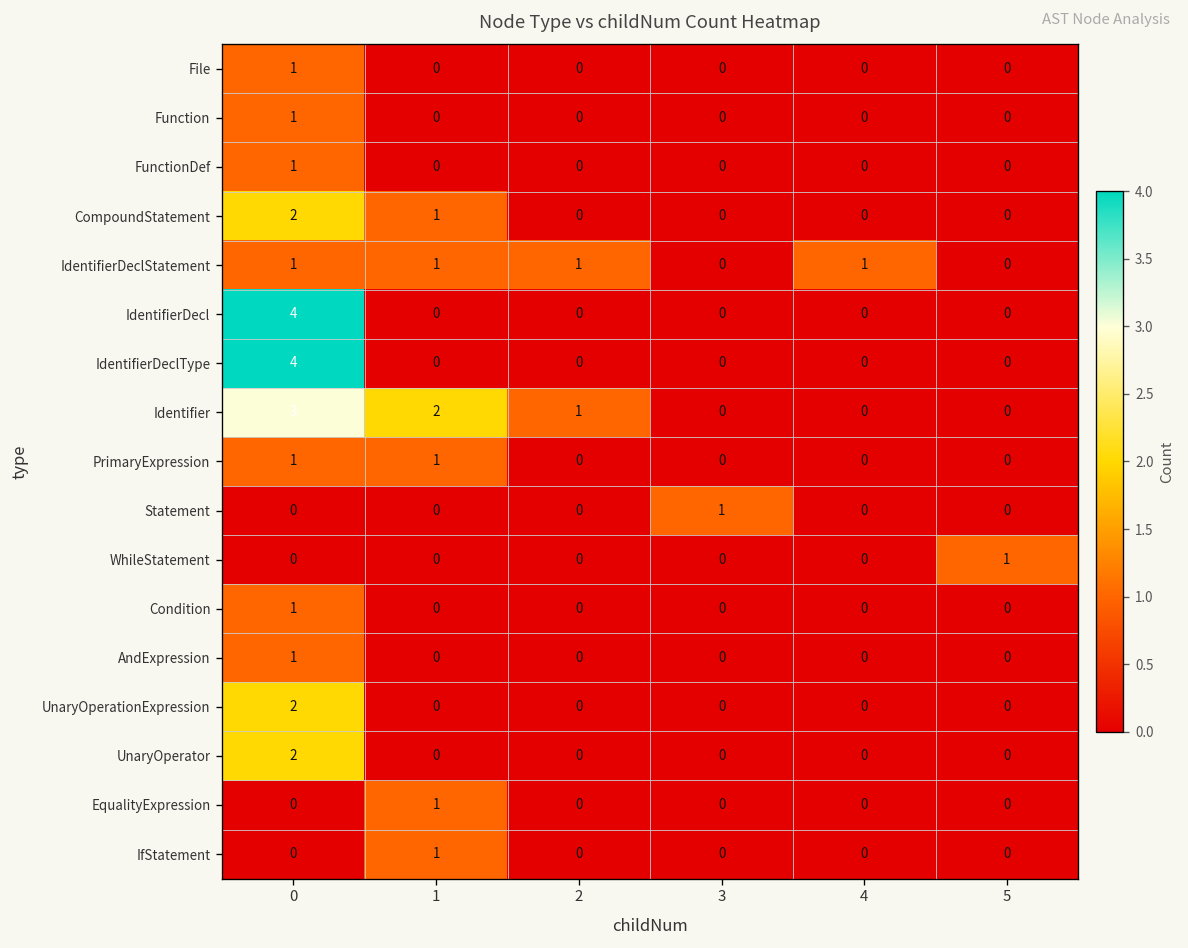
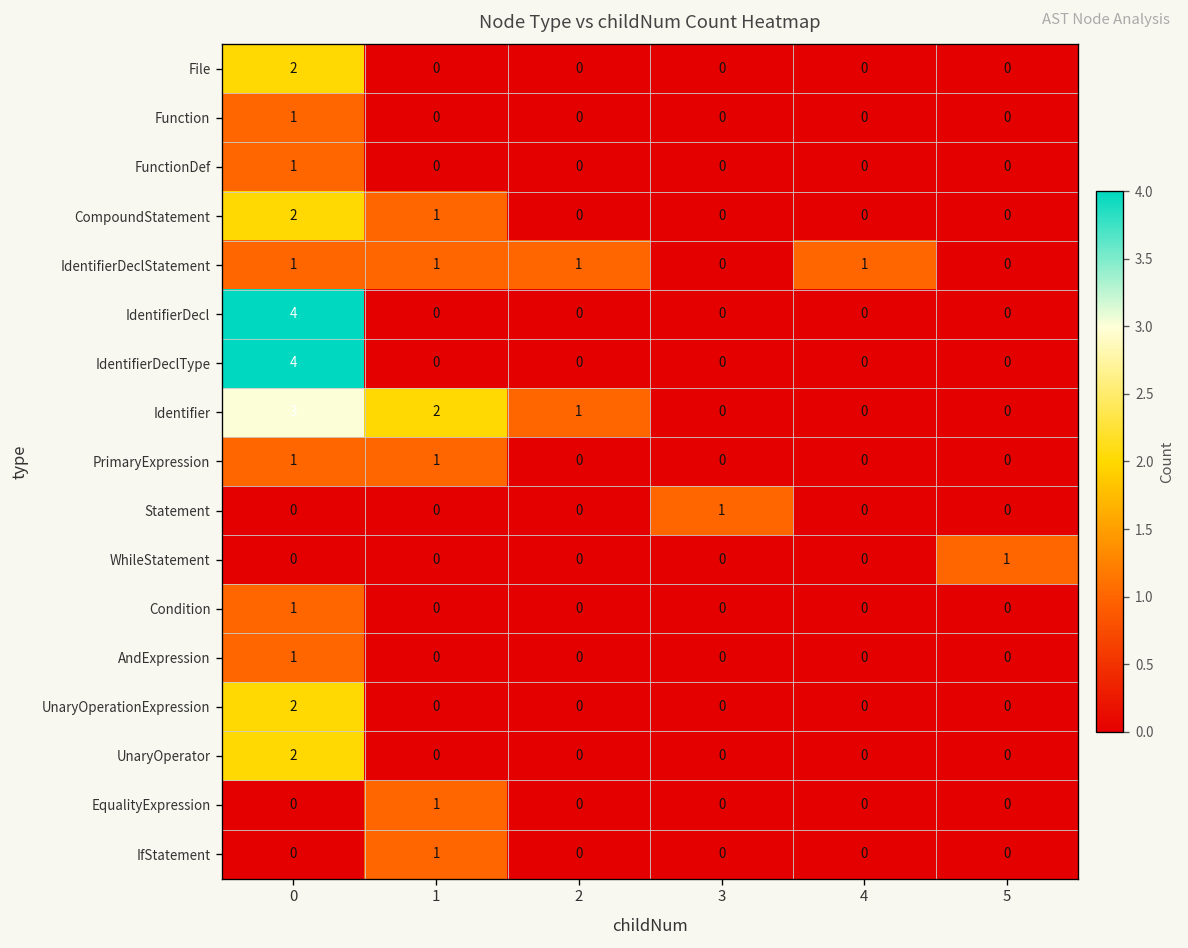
File, 0: 1 -> 2
